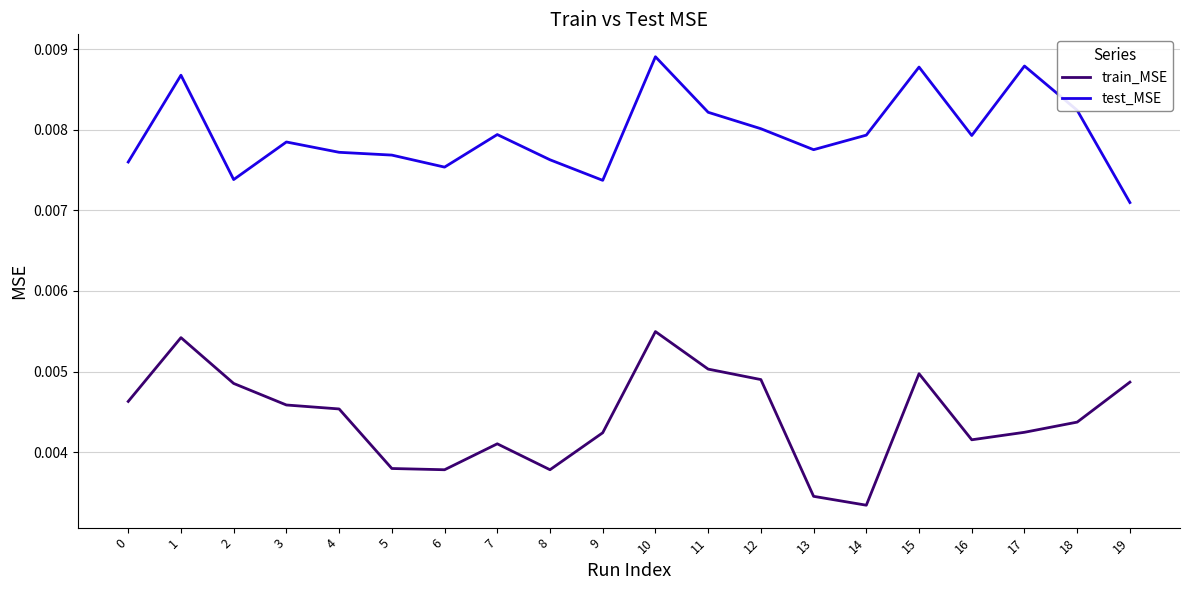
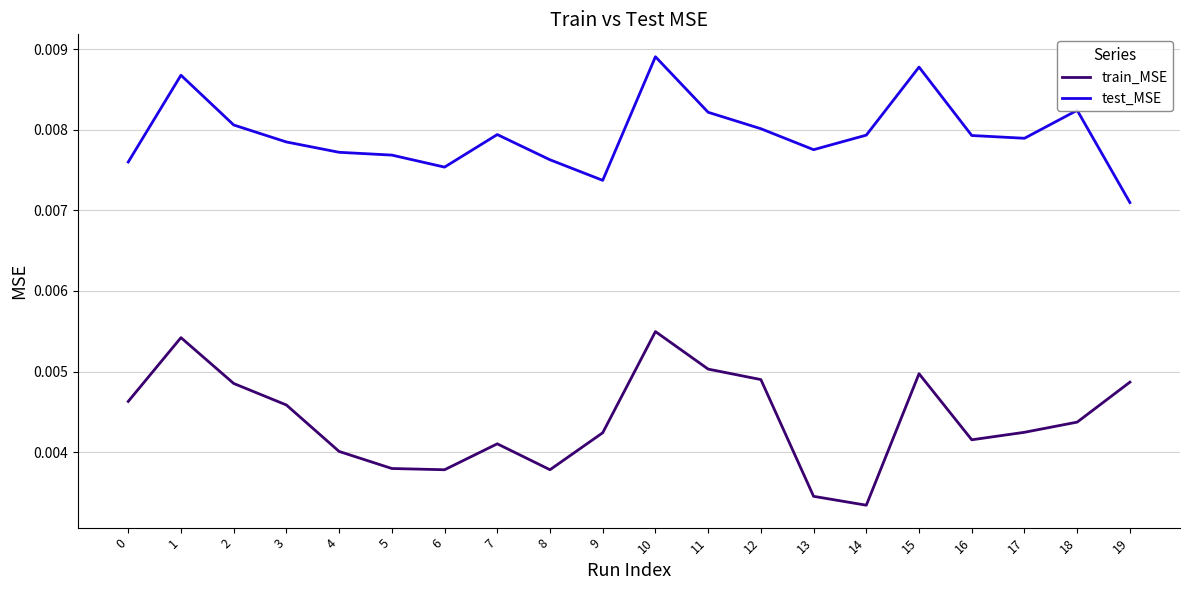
test_MSE, 2: 0.0074 -> 0.0081
train_MSE, 4: 0.0045 -> 0.0040
test_MSE, 17: 0.0088 -> 0.0079
